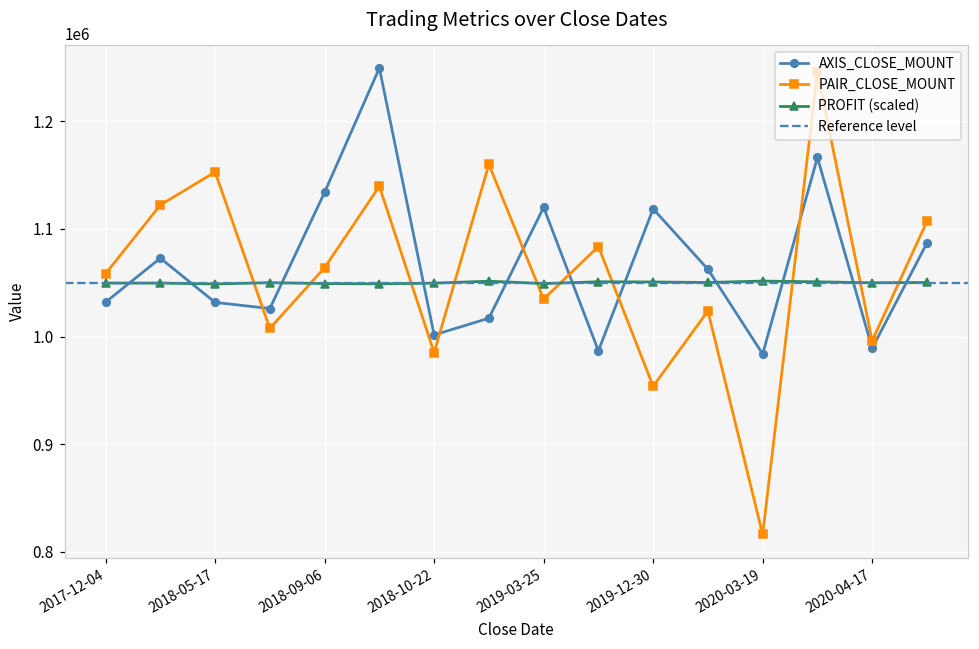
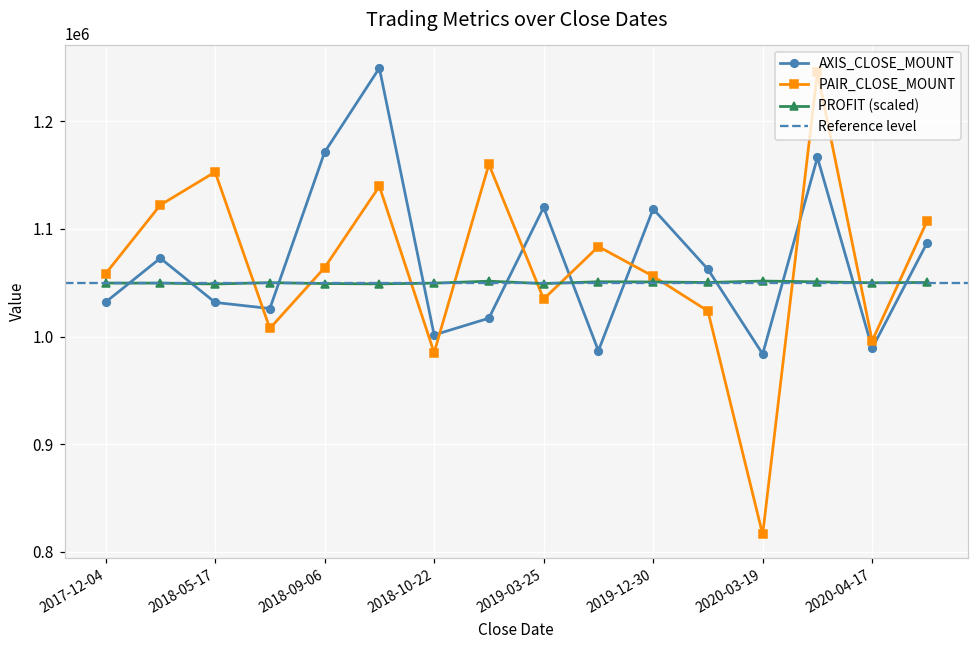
AXIS_CLOSE_MOUNT, 2018-09-06: 1130000 -> 1170000
PAIR_CLOSE_MOUNT, 2019-12-30: 950000 -> 1060000
